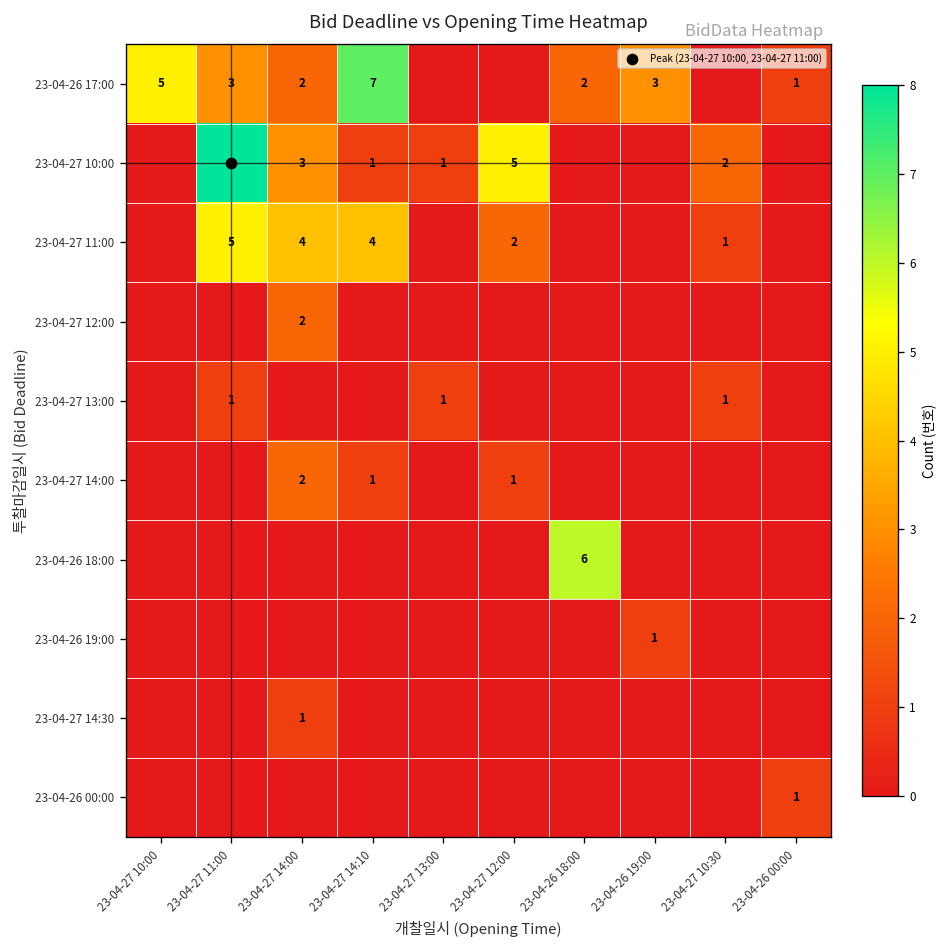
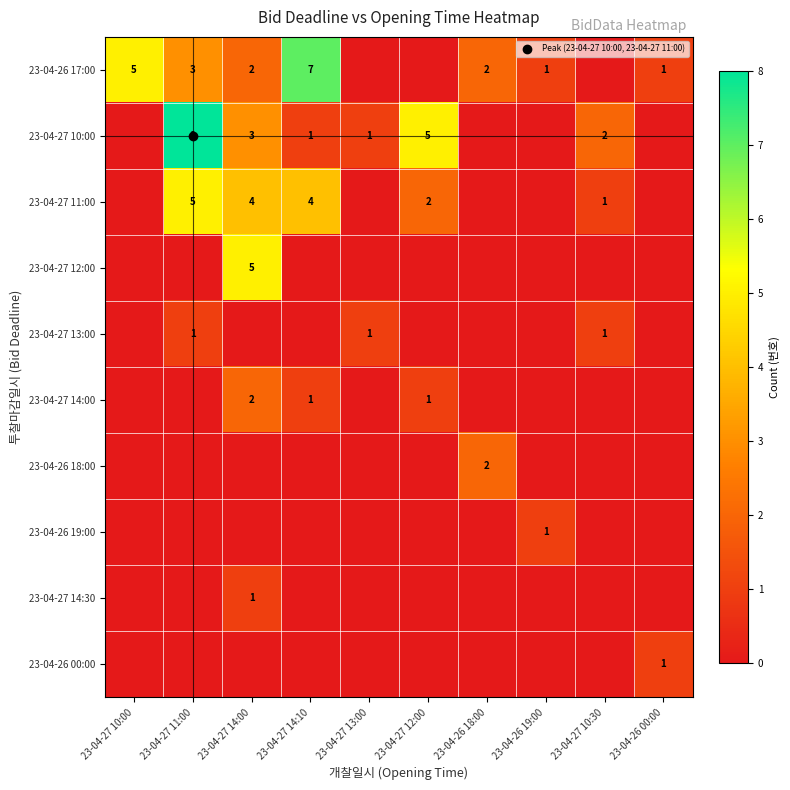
23-04-26 17:00, 23-04-26 19:00: 3 -> 1
23-04-27 12:00, 23-04-27 14:00: 2 -> 5
23-04-26 18:00, 23-04-26 18:00: 6 -> 2
